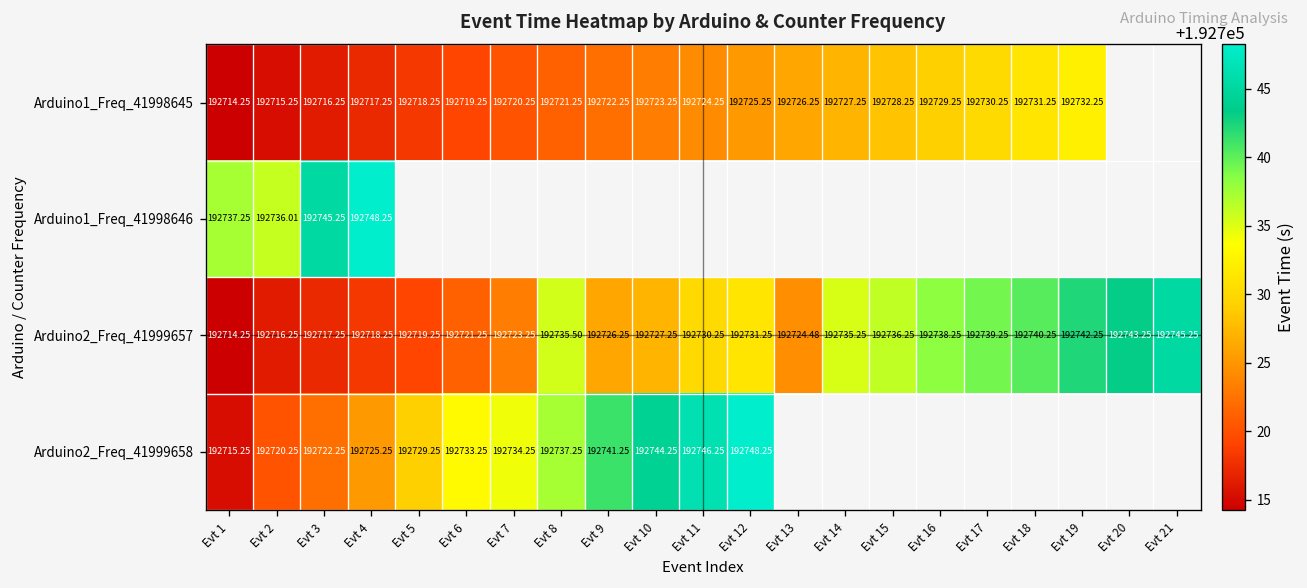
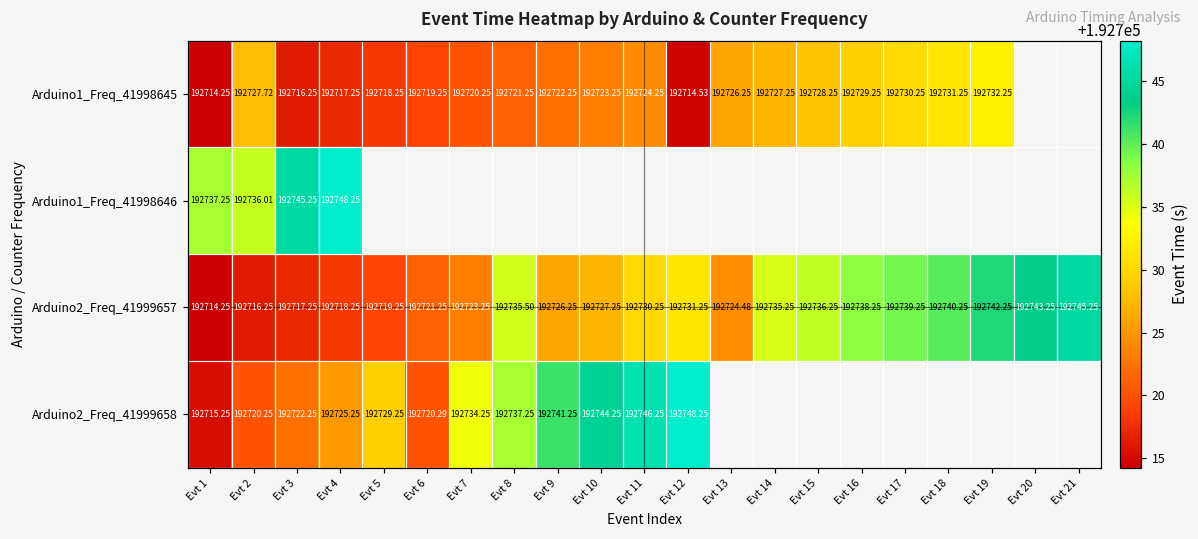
Arduino1_Freq_41998645, Evt 2: 192715.25 -> 192727.72
Arduino1_Freq_41998645, Evt 12: 192725.25 -> 192714.53
Arduino2_Freq_41999658, Evt 6: 192733.25 -> 192720.29
